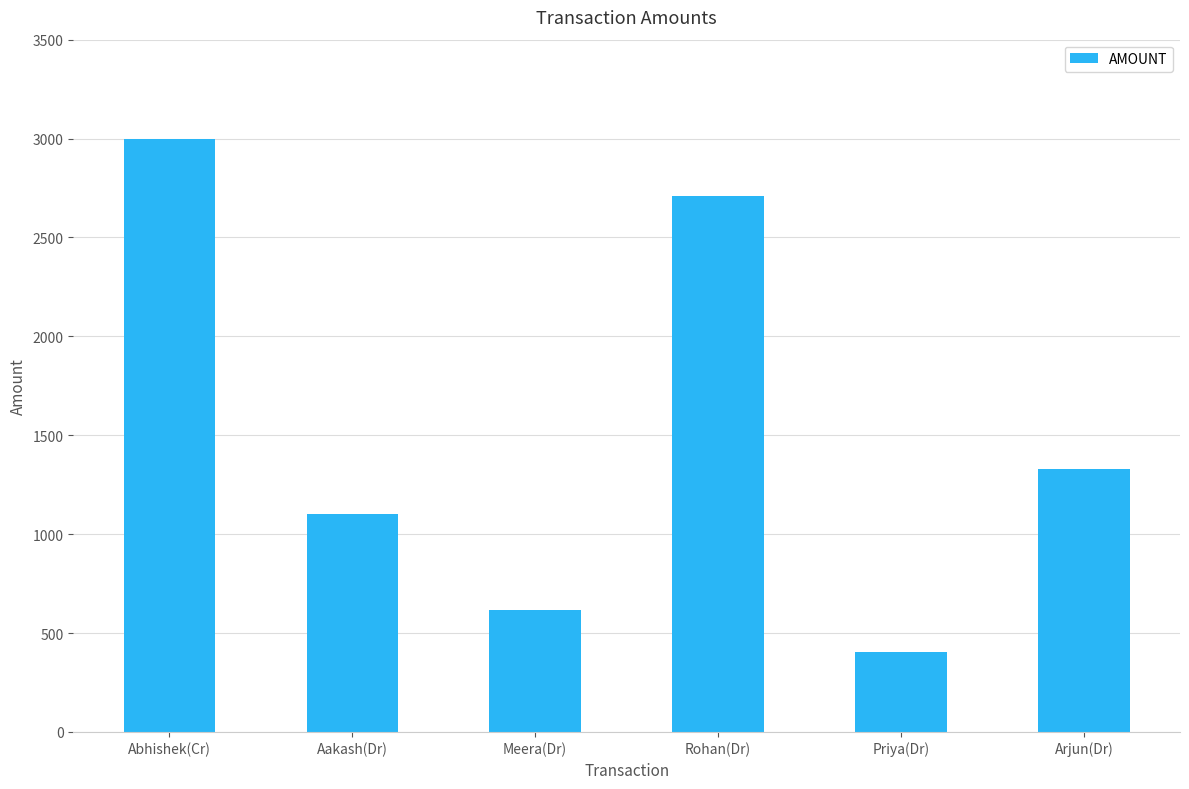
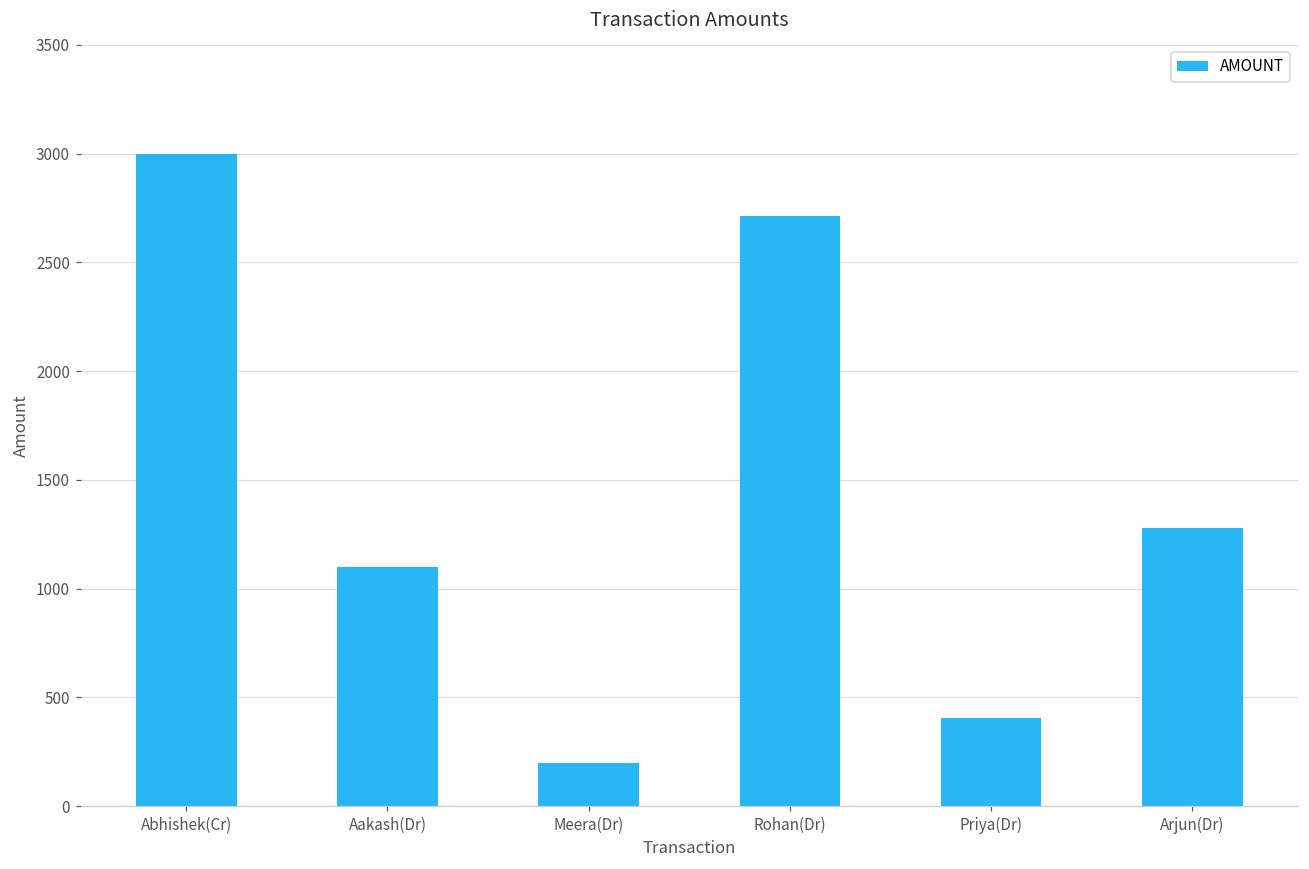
Meera(Dr): 620 -> 200
Arjun(Dr): 1330 -> 1280
